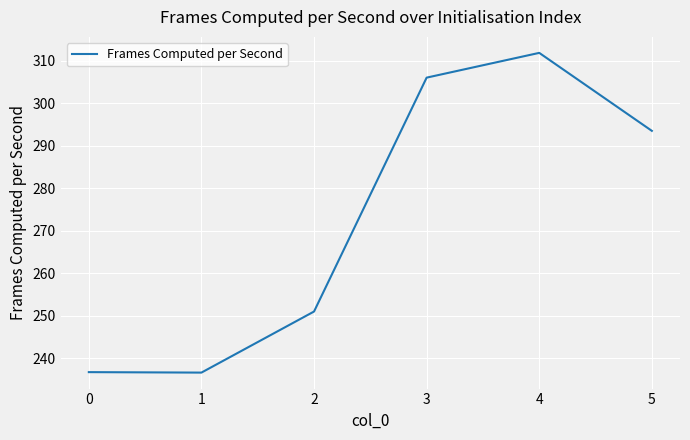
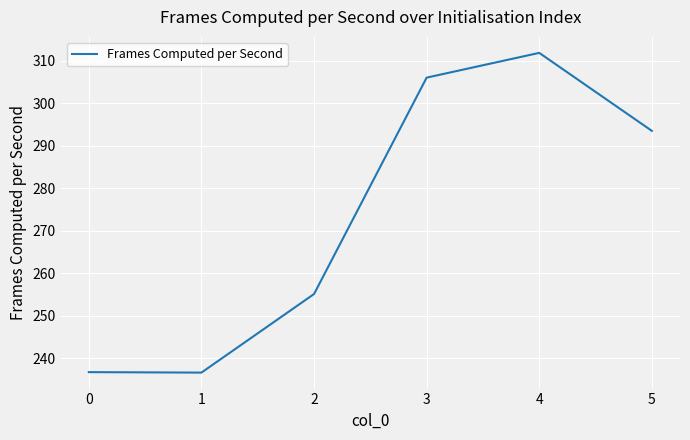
2: 251 -> 255
